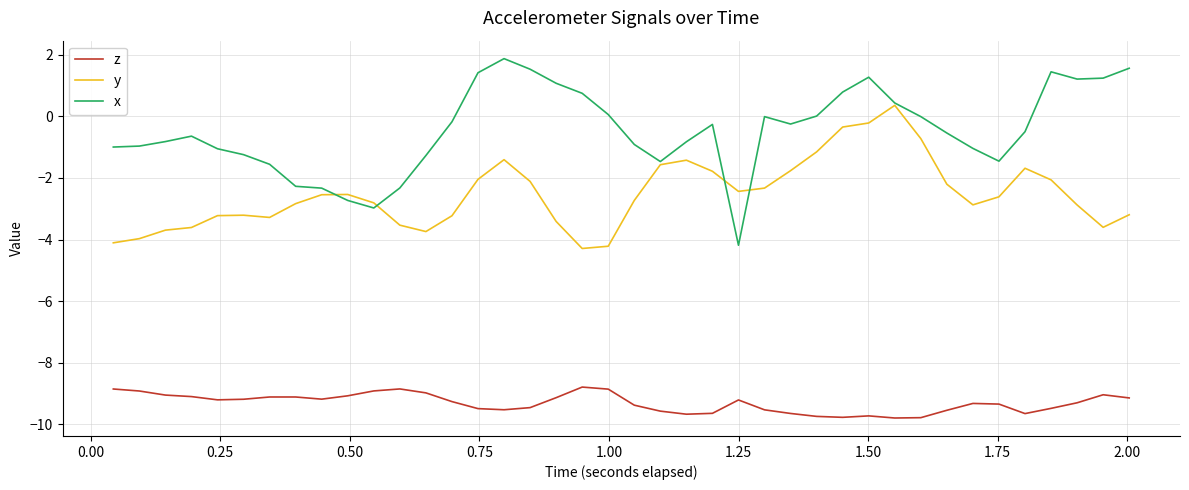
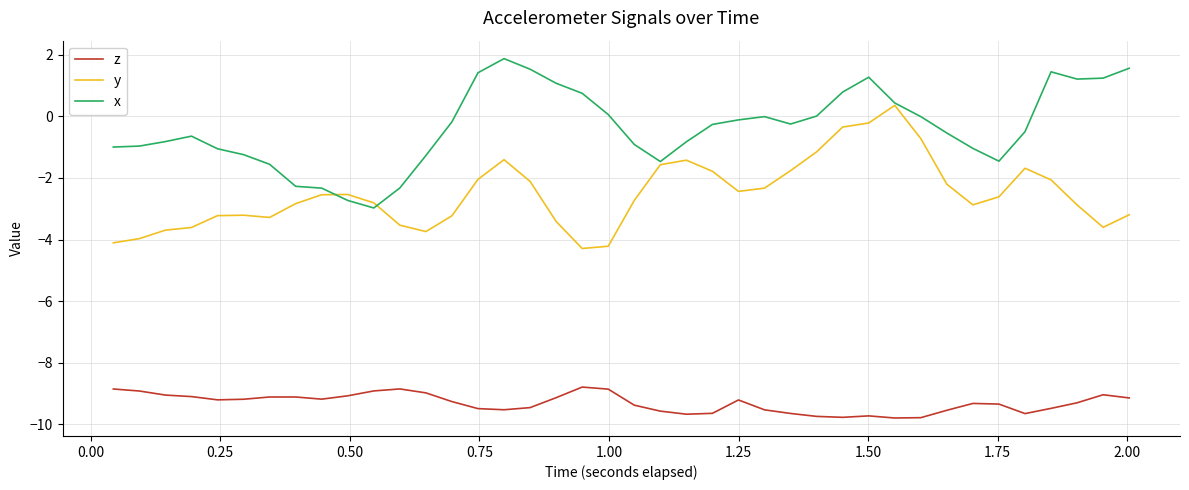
x, 1.25: -4.2 -> -0.1
